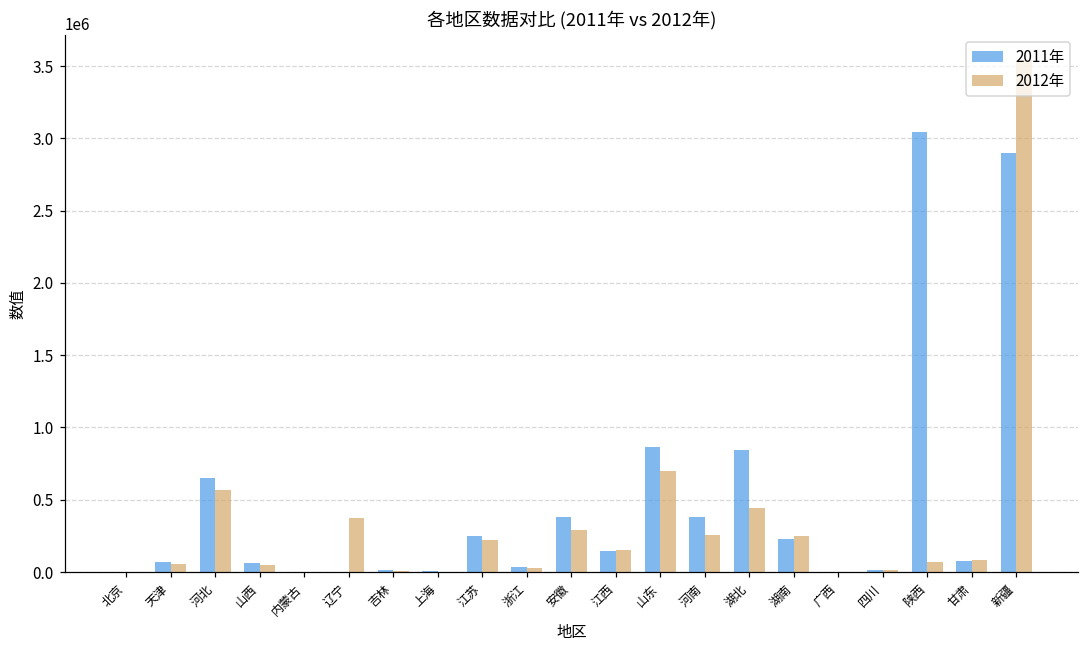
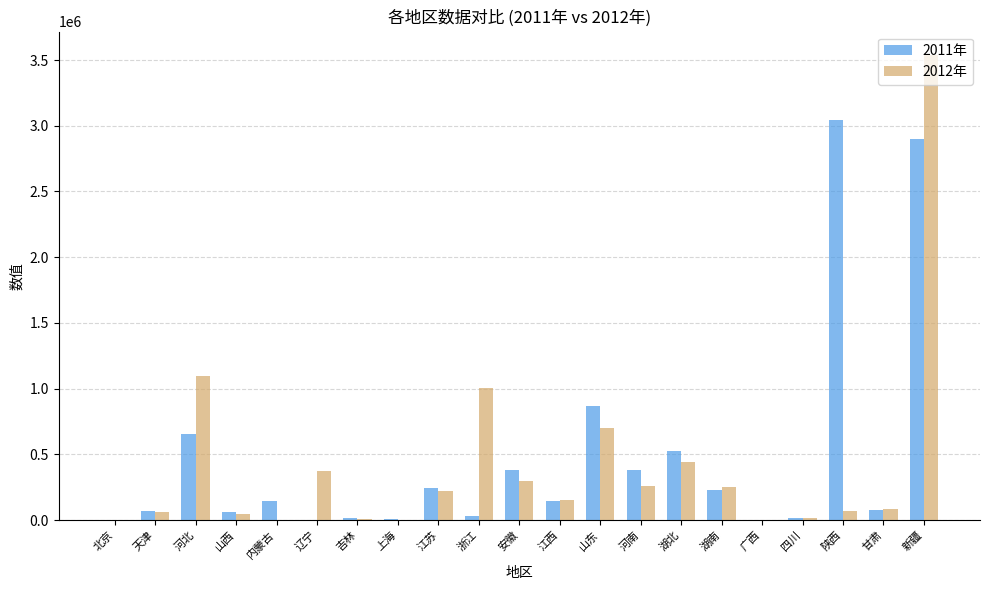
2012年, 河北: 560000 -> 1100000
2011年, 内蒙古: 0 -> 140000
2012年, 浙江: 30000 -> 1010000
2011年, 湖北: 850000 -> 530000
